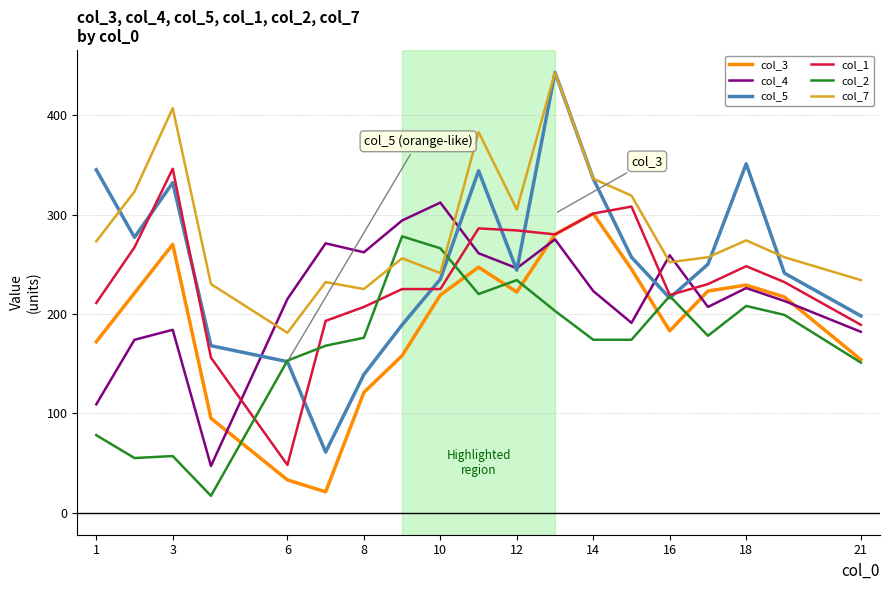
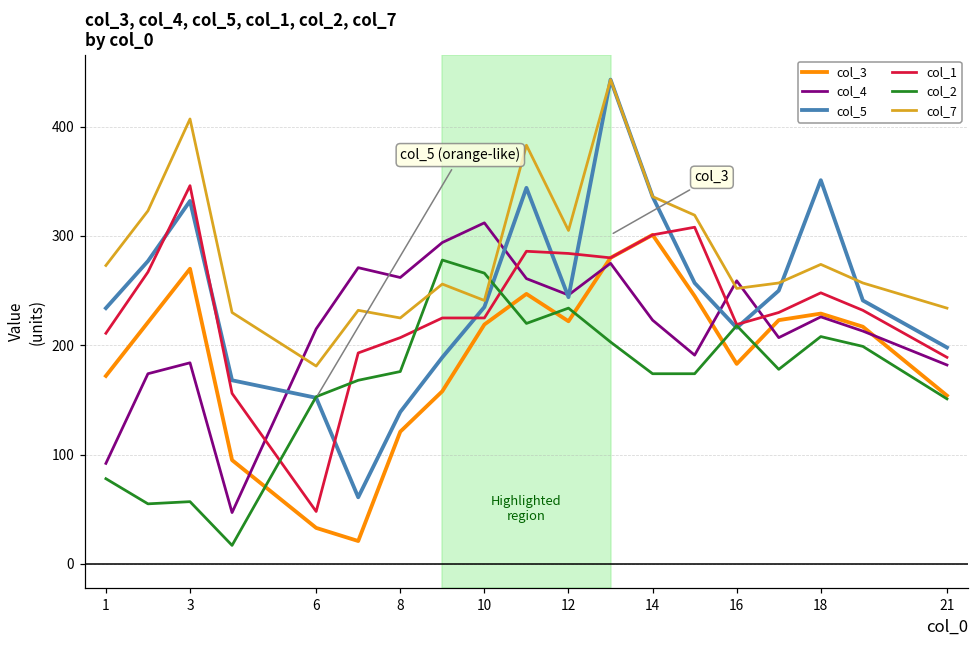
col_4, 1: 110 -> 90
col_5, 1: 350 -> 230
